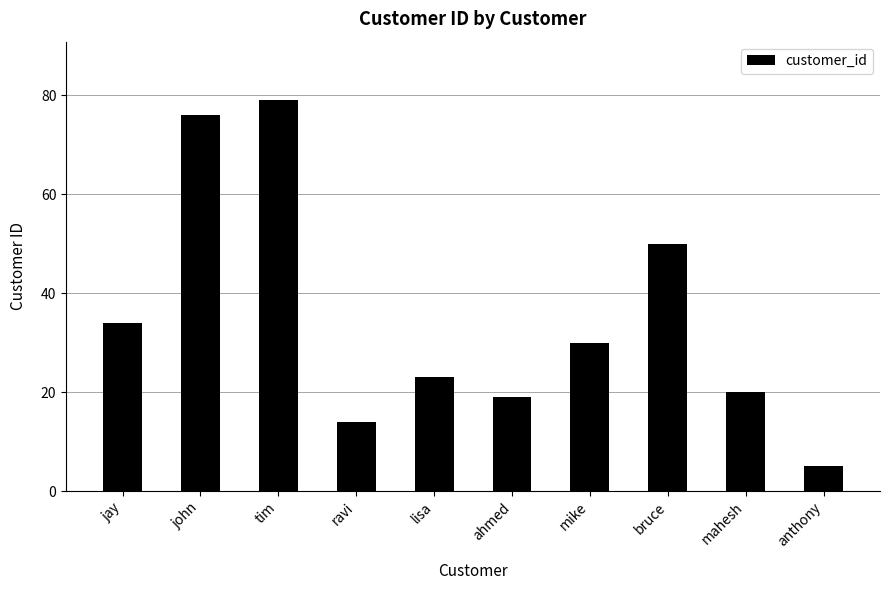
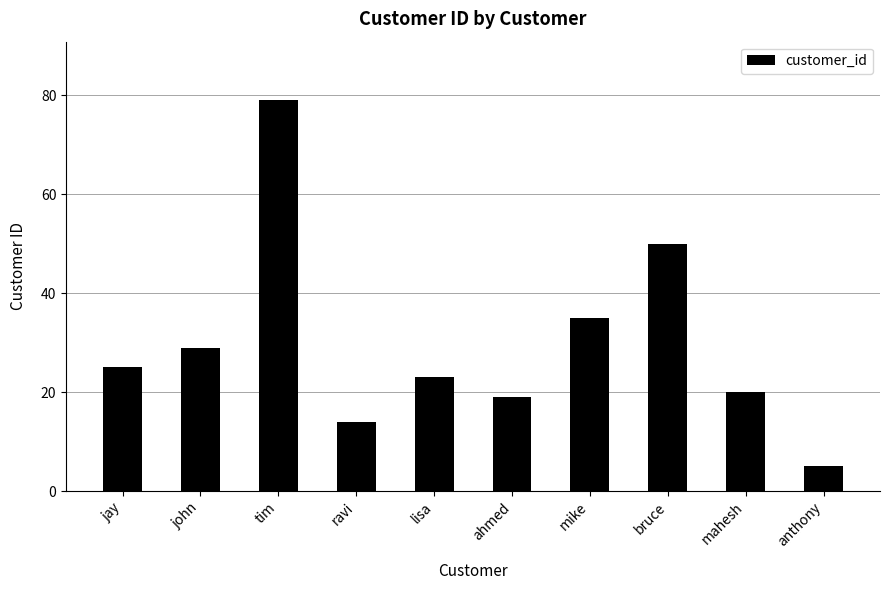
jay: 34 -> 25
john: 76 -> 29
mike: 30 -> 35
